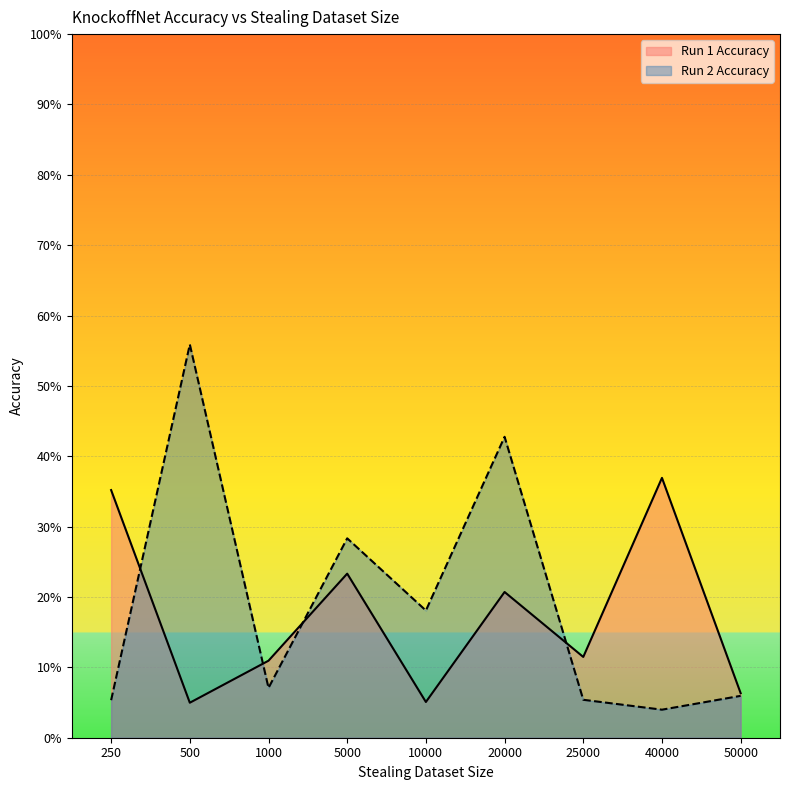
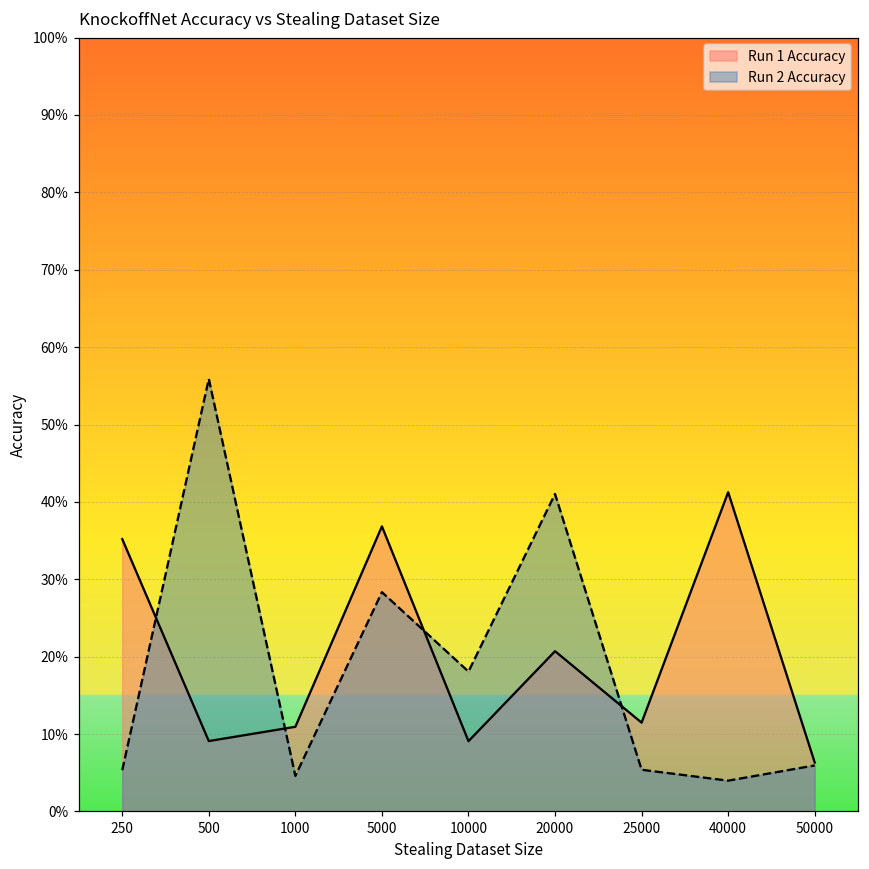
Run 1 Accuracy, 500: 5% -> 9%
Run 2 Accuracy, 1000: 7% -> 5%
Run 1 Accuracy, 5000: 23% -> 37%
Run 1 Accuracy, 10000: 5% -> 9%
Run 2 Accuracy, 20000: 43% -> 41%
Run 1 Accuracy, 40000: 37% -> 41%
